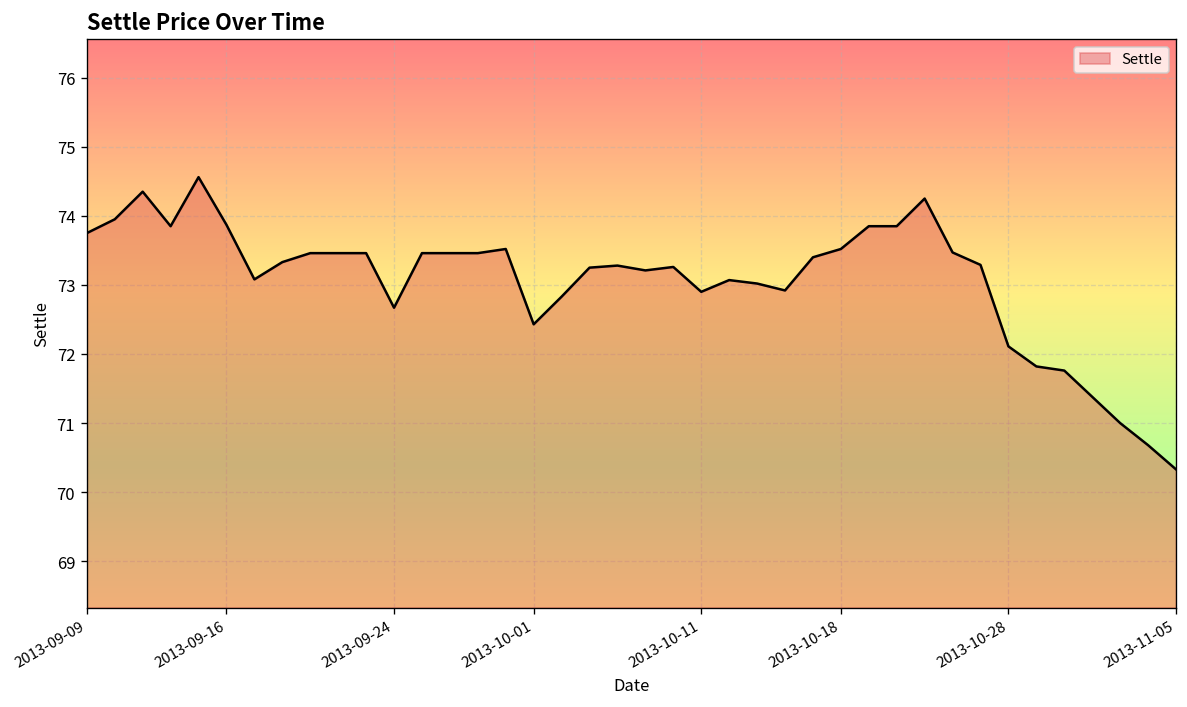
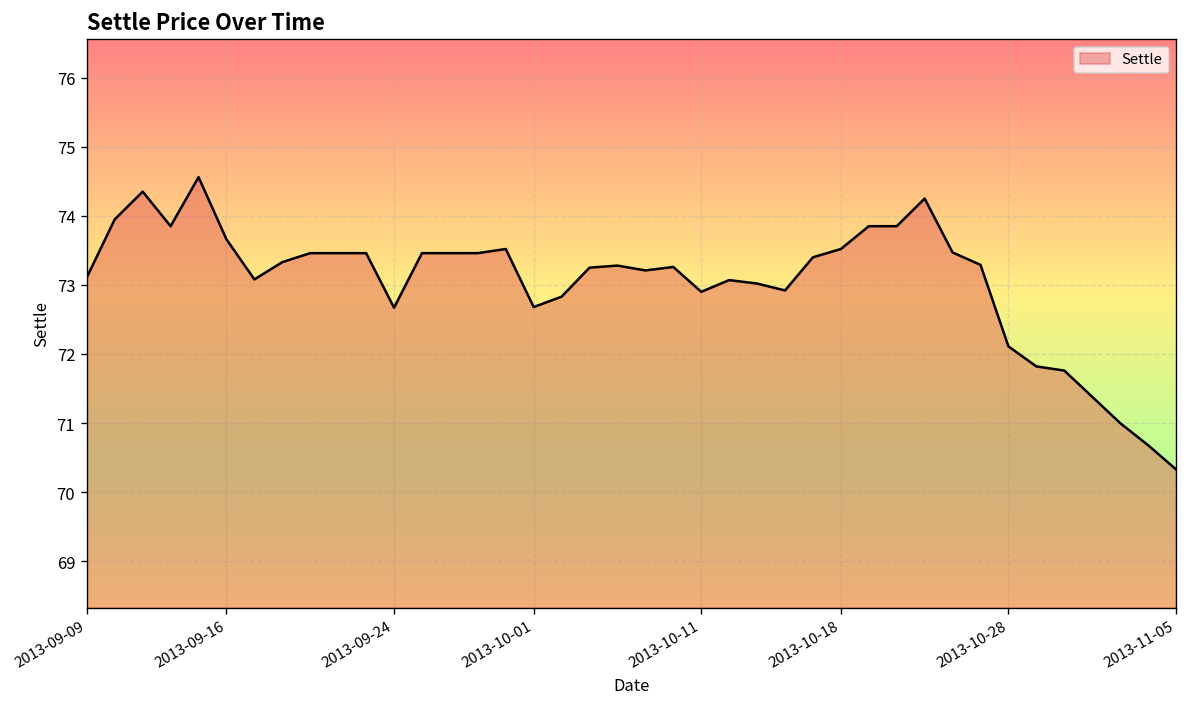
2013-09-09: 73.8 -> 73.1
2013-09-16: 73.9 -> 73.7
2013-10-01: 72.4 -> 72.7
